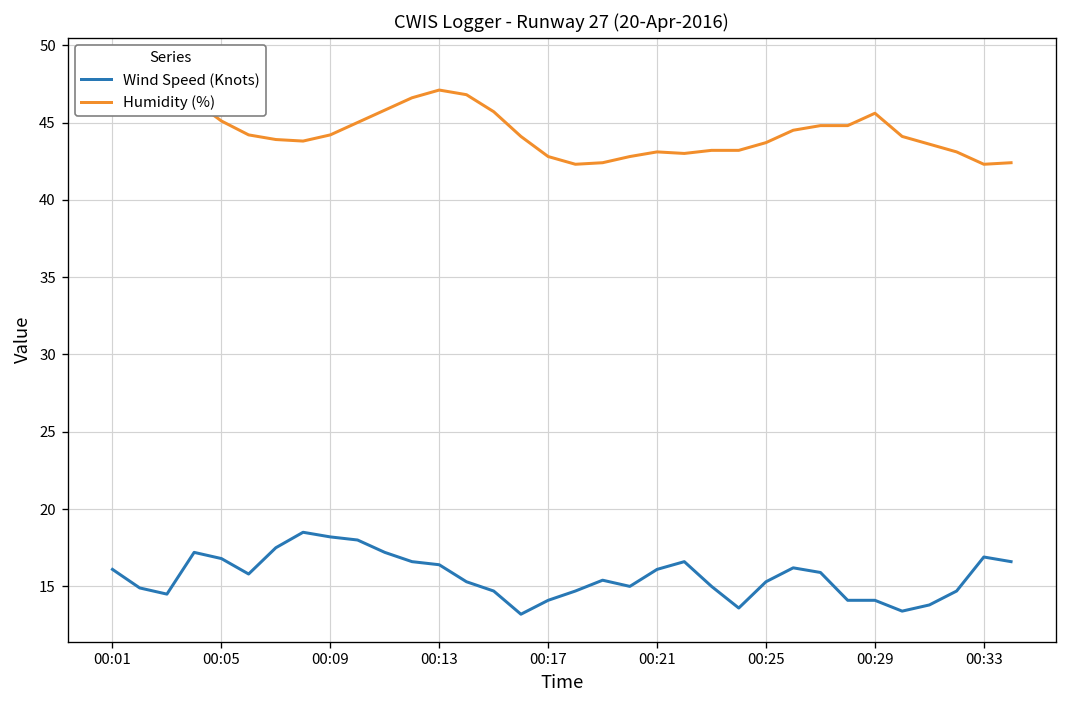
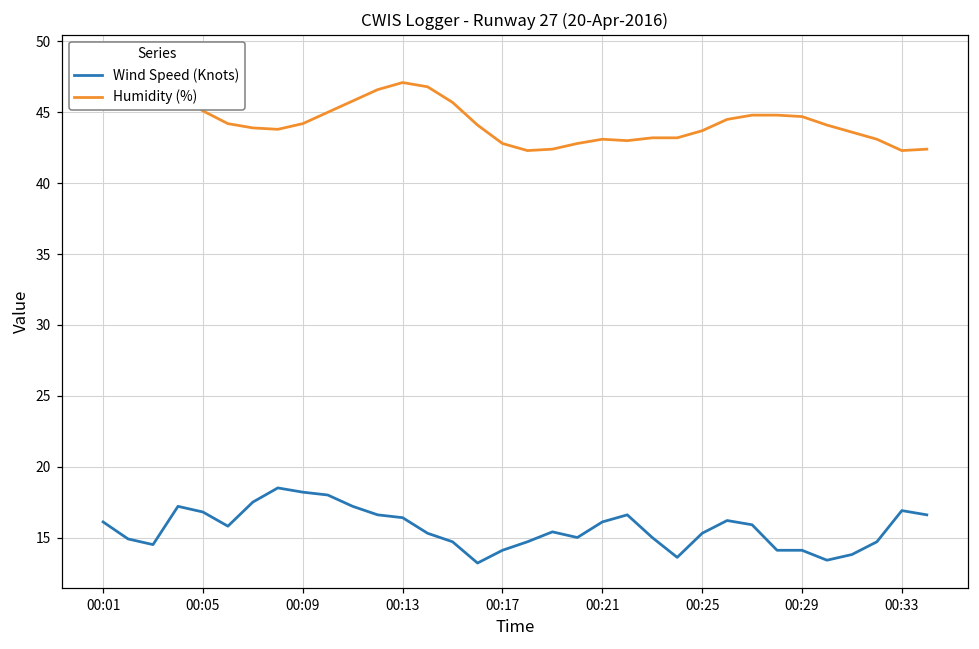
Humidity (%), 00:29: 45.6 -> 44.7
